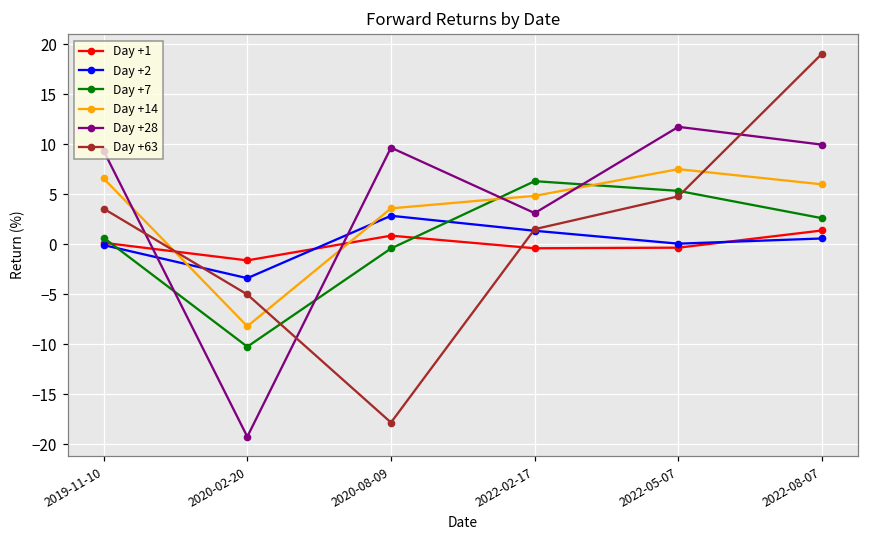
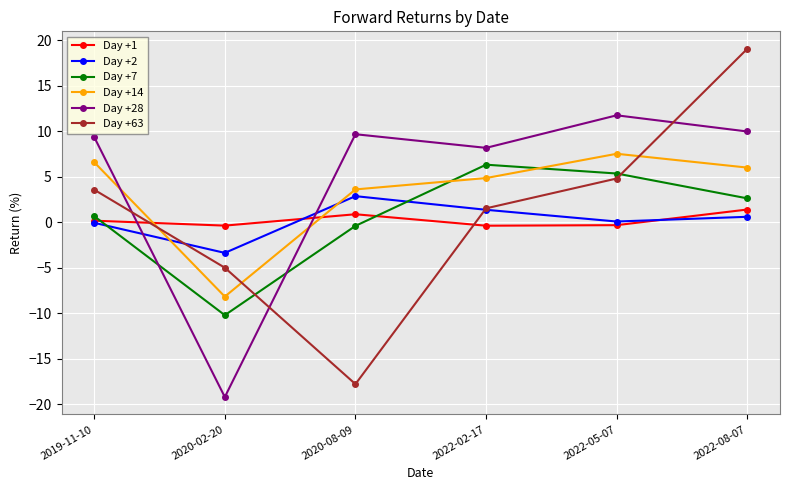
Day +1, 2020-02-20: -2 -> 0
Day +28, 2022-02-17: 3 -> 8
